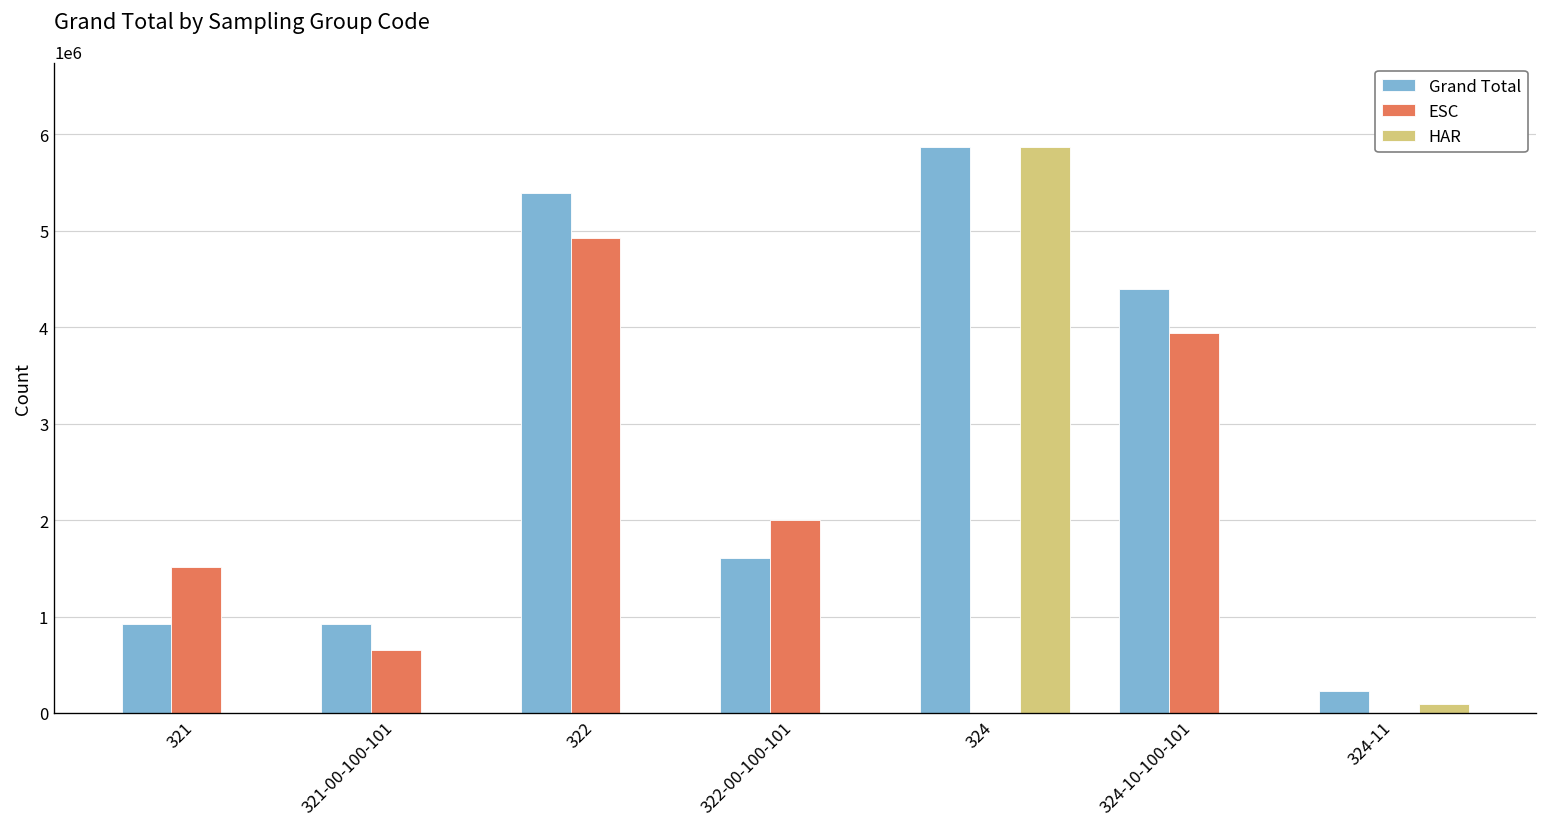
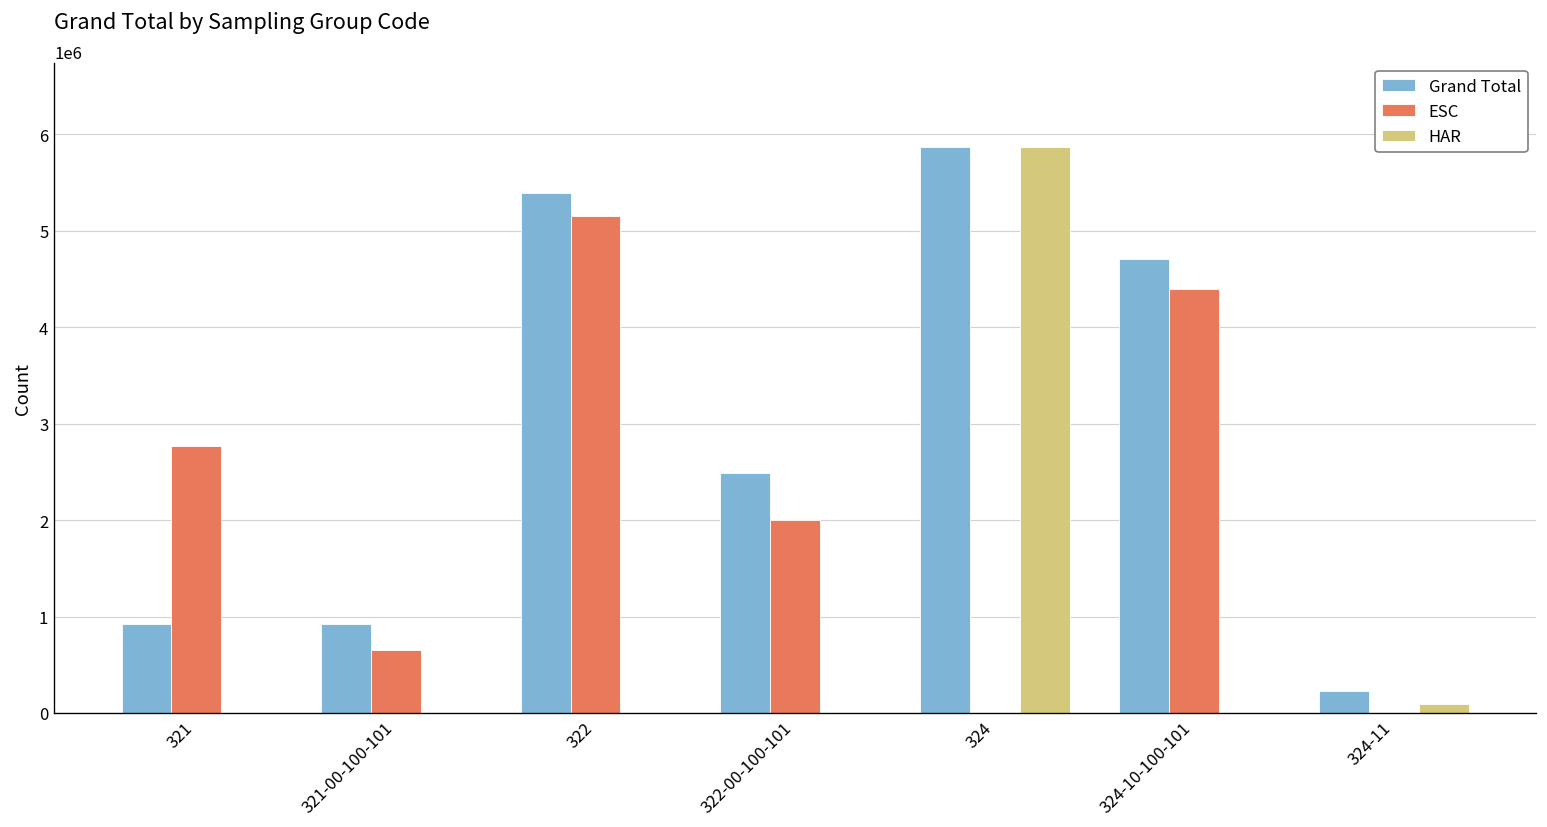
ESC, 321: 1500000 -> 2800000
ESC, 322: 4900000 -> 5200000
Grand Total, 322-00-100-101: 1600000 -> 2500000
Grand Total, 324-10-100-101: 4400000 -> 4700000
ESC, 324-10-100-101: 3900000 -> 4400000
